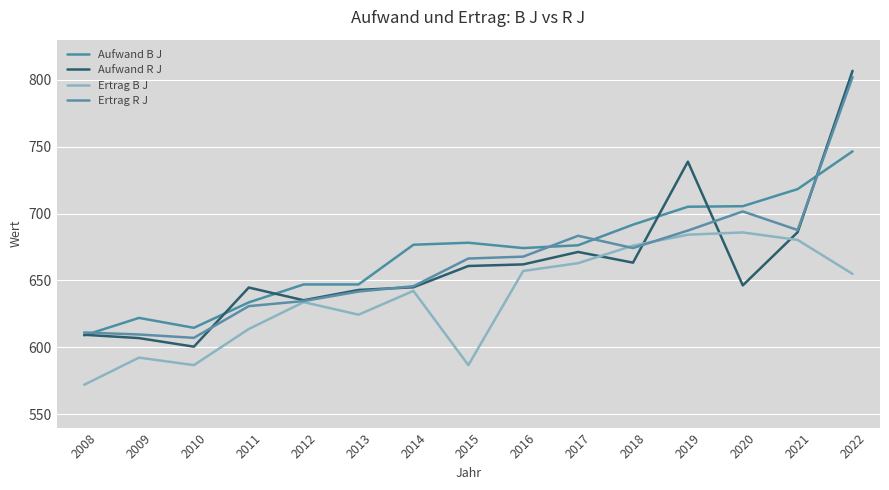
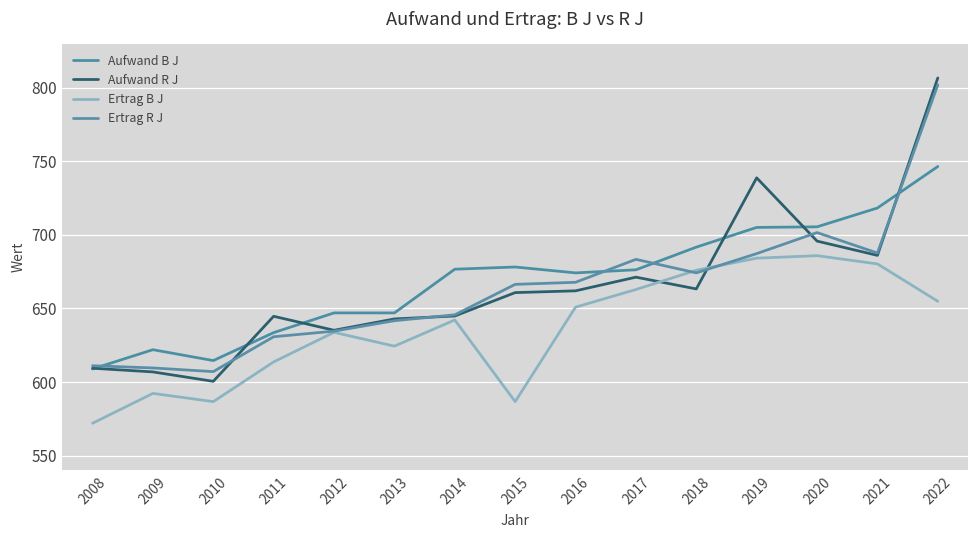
Ertrag B J, 2016: 657 -> 651
Aufwand R J, 2020: 646 -> 696
